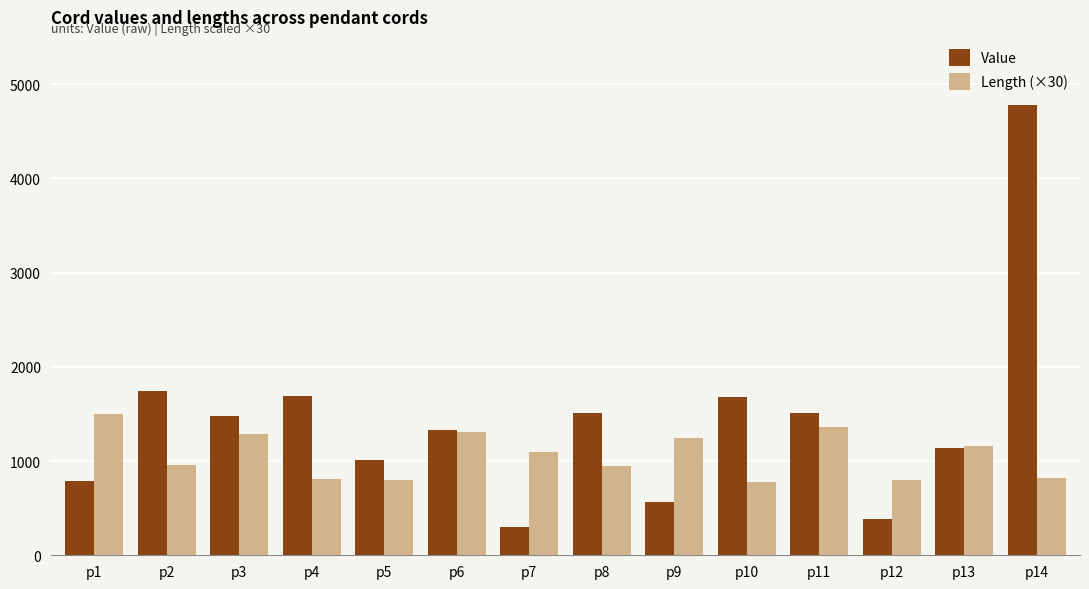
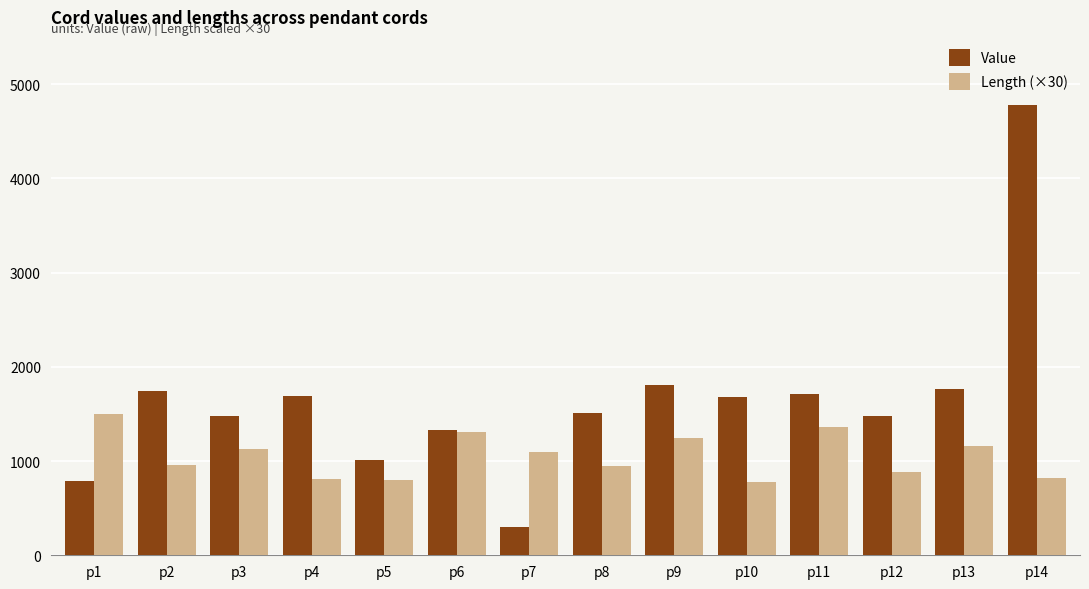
Length (×30), p3: 1300 -> 1100
Value, p9: 600 -> 1800
Value, p11: 1500 -> 1700
Value, p12: 400 -> 1500
Length (×30), p12: 800 -> 900
Value, p13: 1100 -> 1800
